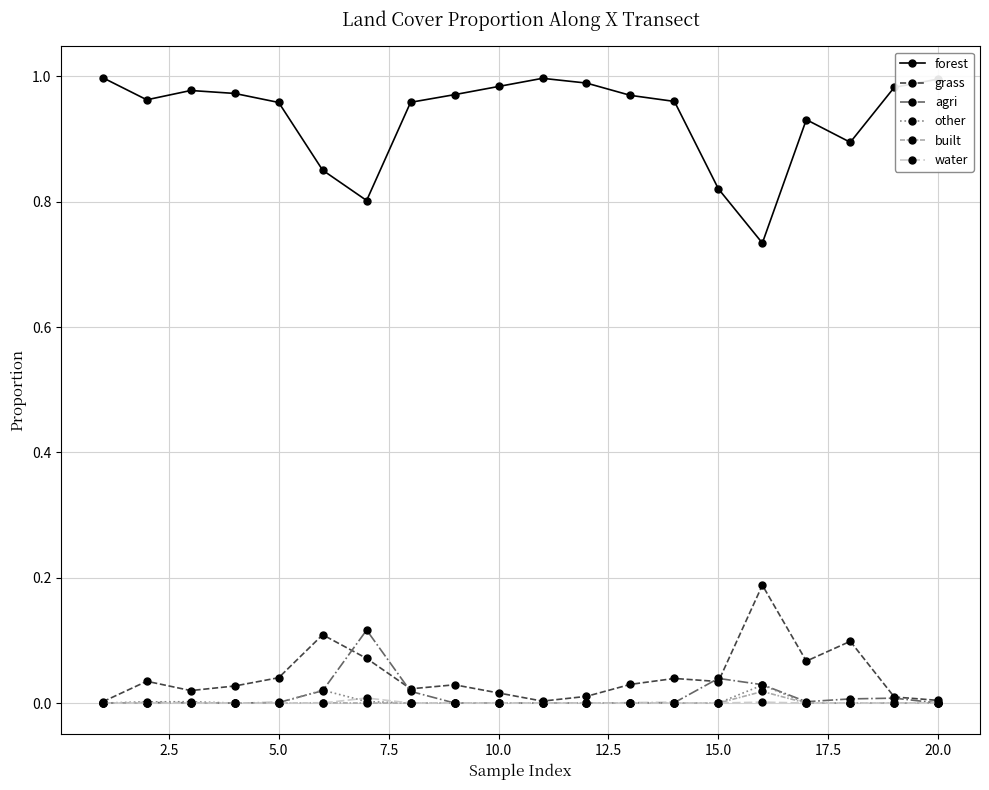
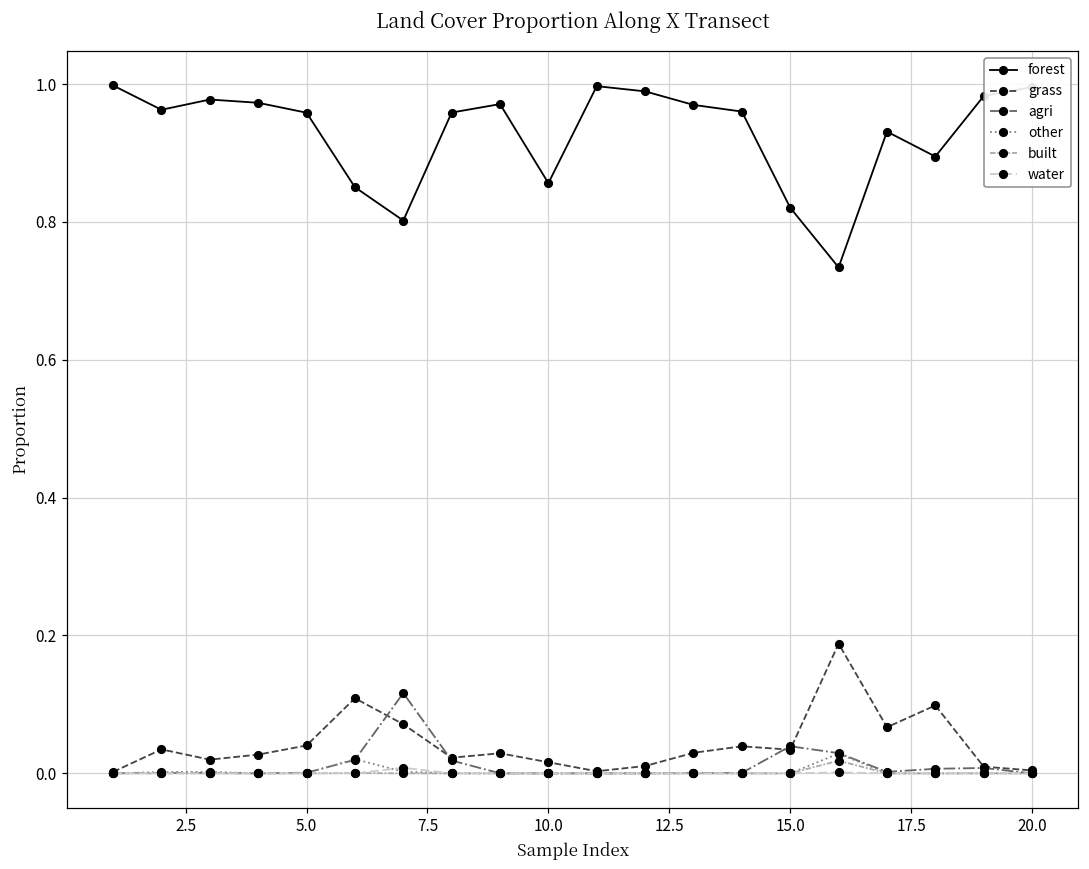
forest, 10.0: 0.98 -> 0.86
